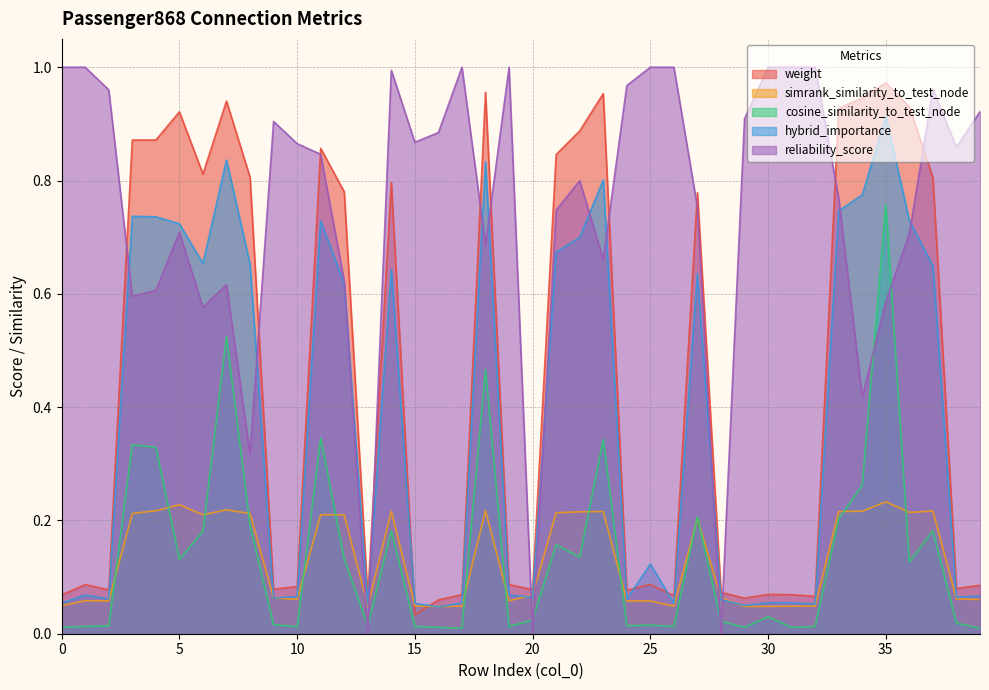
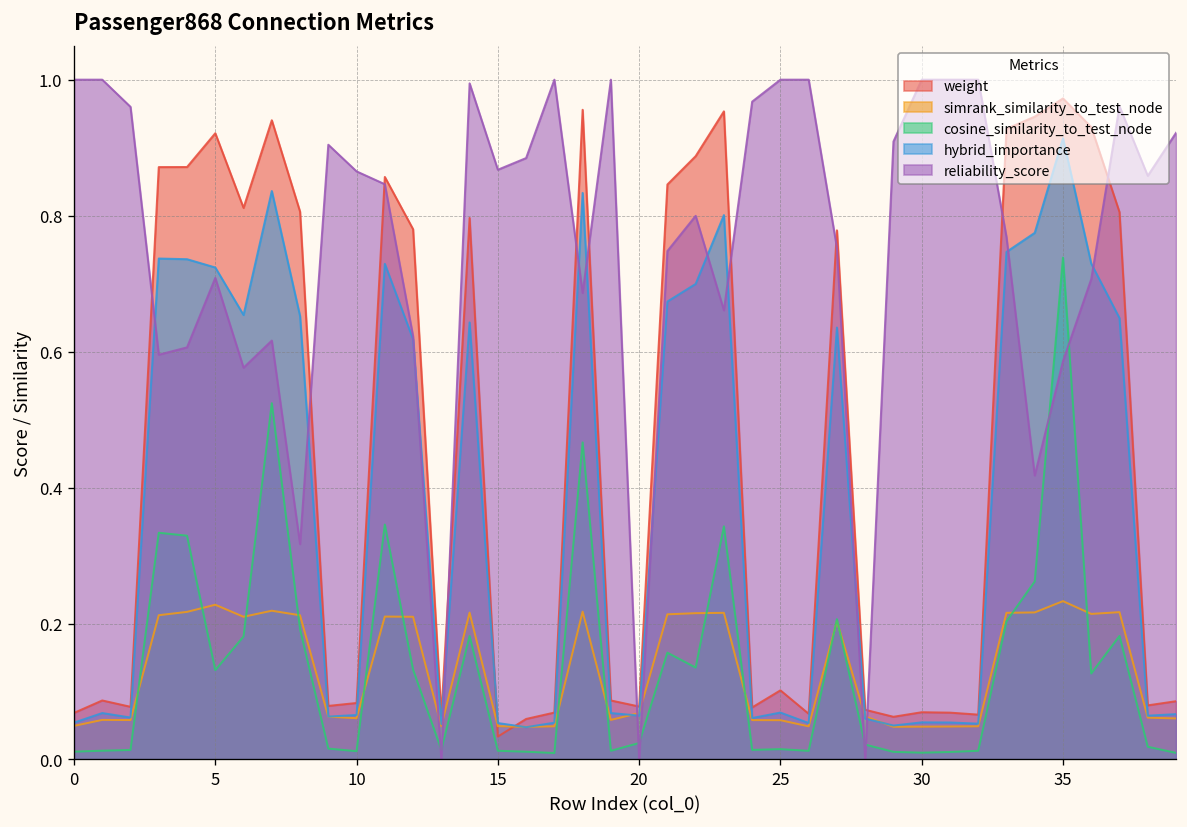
weight, 25: 0.09 -> 0.10
hybrid_importance, 25: 0.12 -> 0.07
cosine_similarity_to_test_node, 30: 0.03 -> 0.01
cosine_similarity_to_test_node, 35: 0.76 -> 0.74
